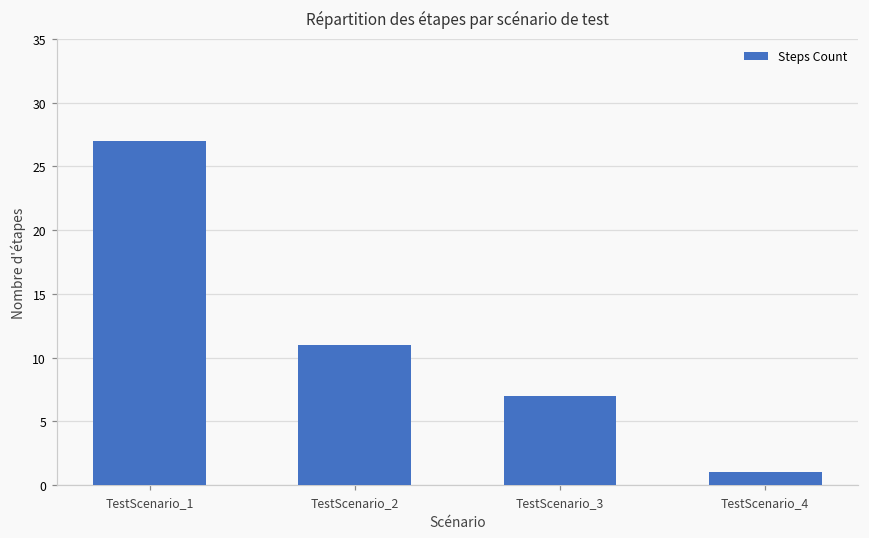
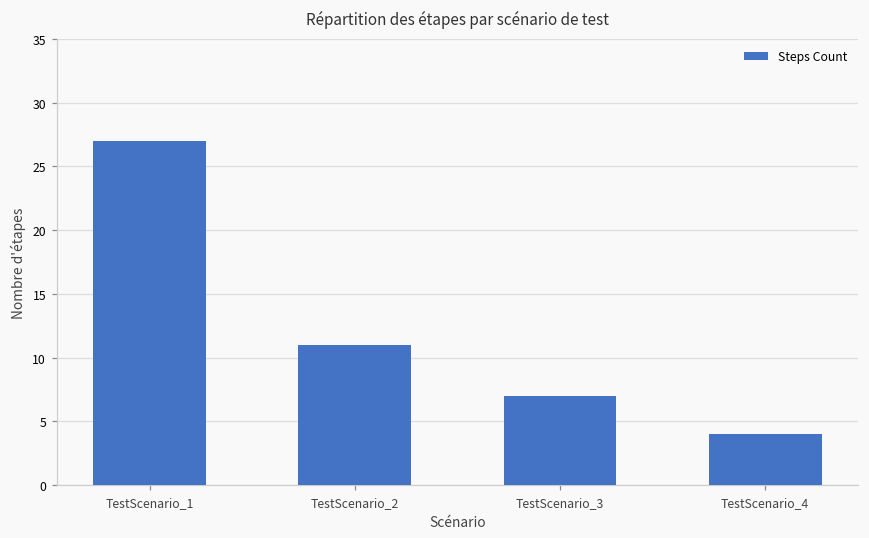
TestScenario_4: 1 -> 4
